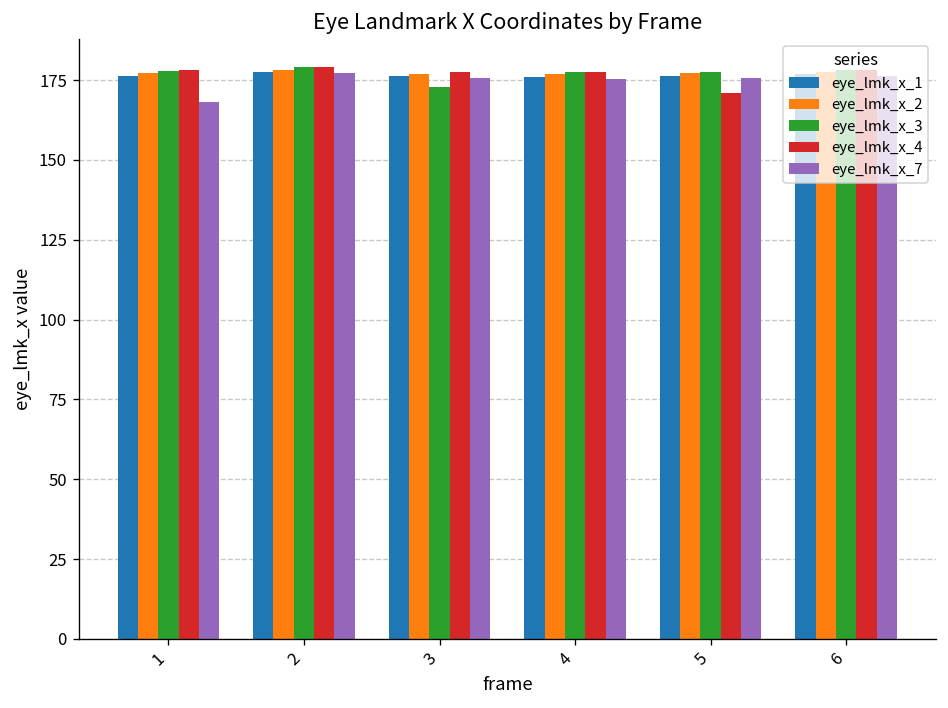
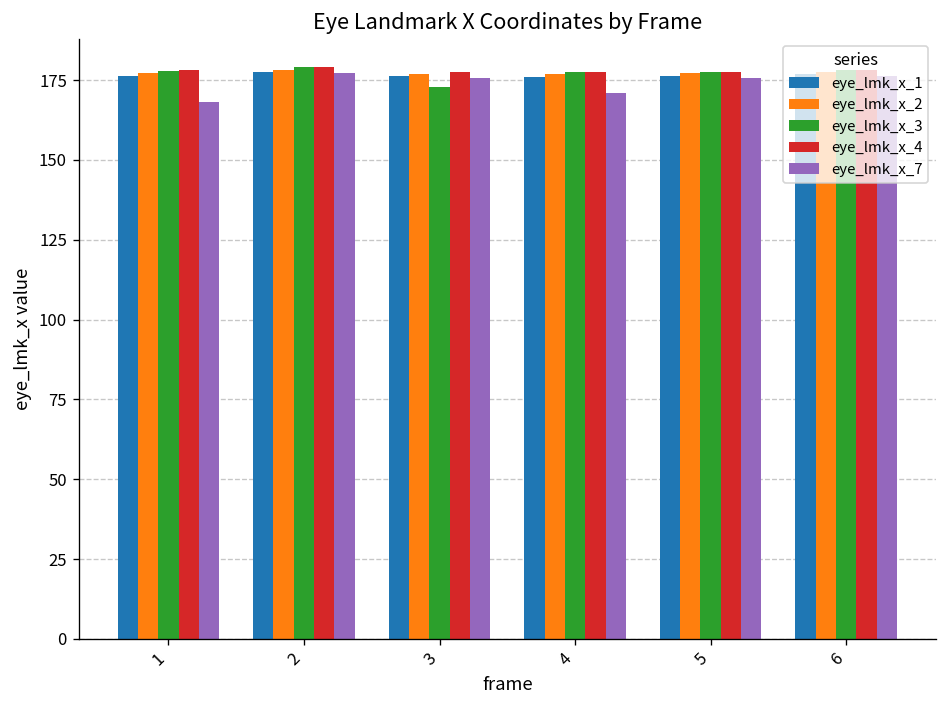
eye_lmk_x_7, 4: 175 -> 171
eye_lmk_x_4, 5: 171 -> 178
